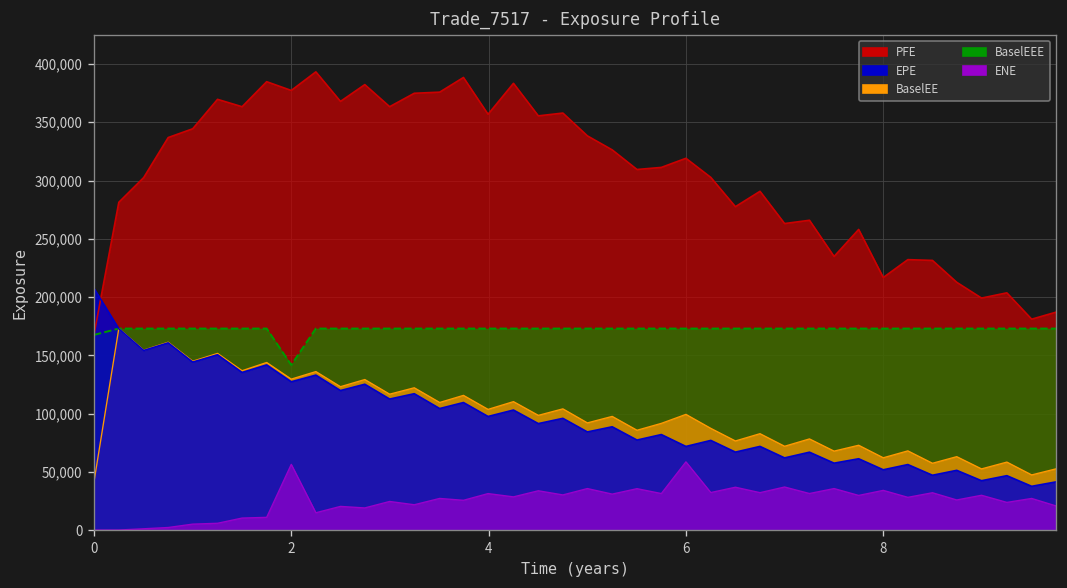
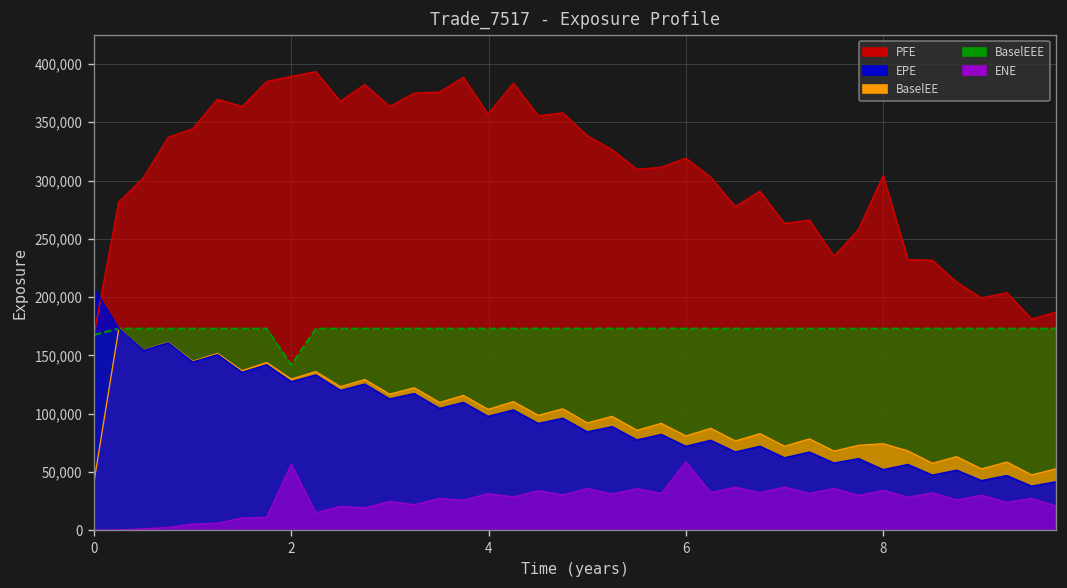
PFE, 2: 380,000 -> 390,000
BaselEE, 6: 100,000 -> 80,000
PFE, 8: 220,000 -> 300,000
BaselEE, 8: 60,000 -> 70,000
